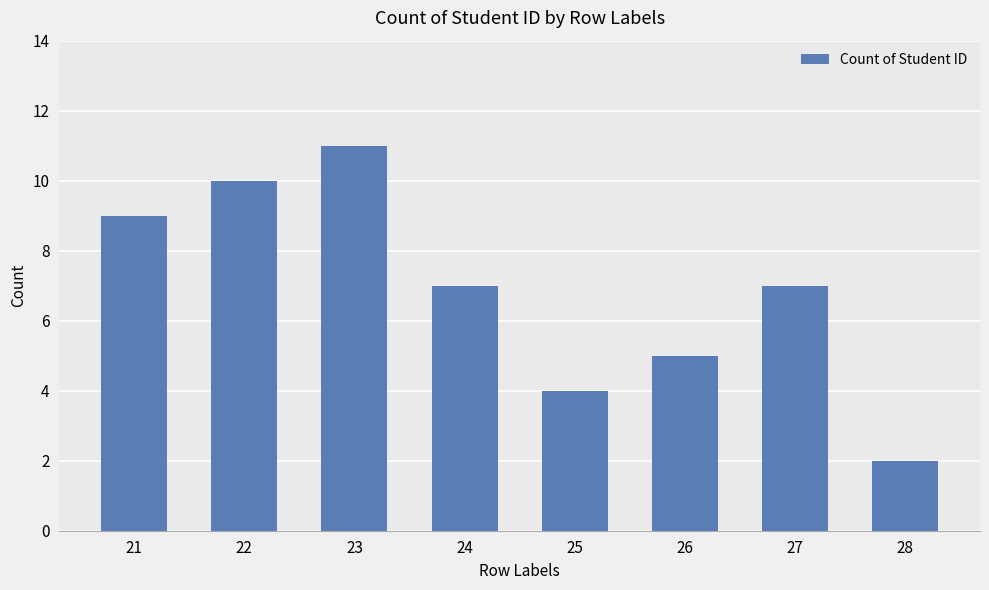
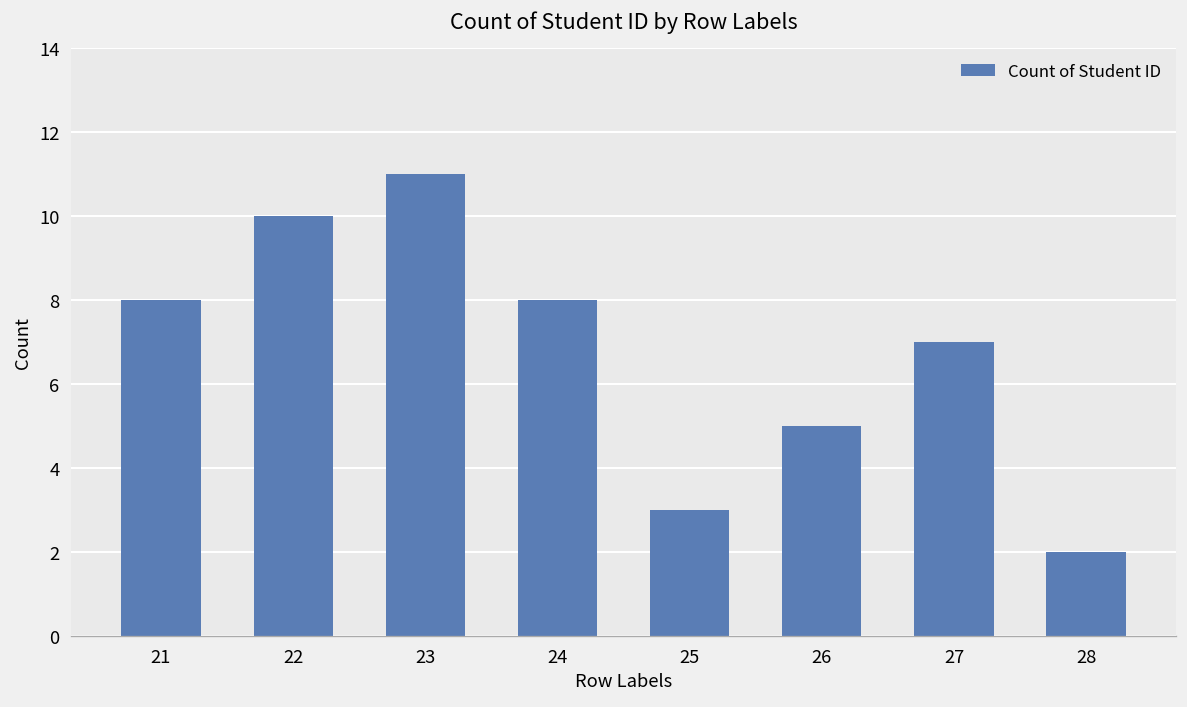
21: 9 -> 8
24: 7 -> 8
25: 4 -> 3
